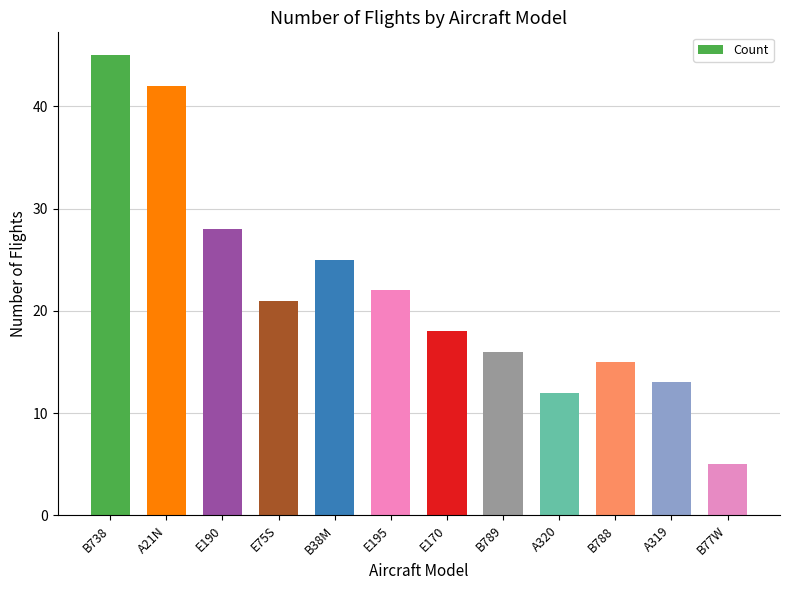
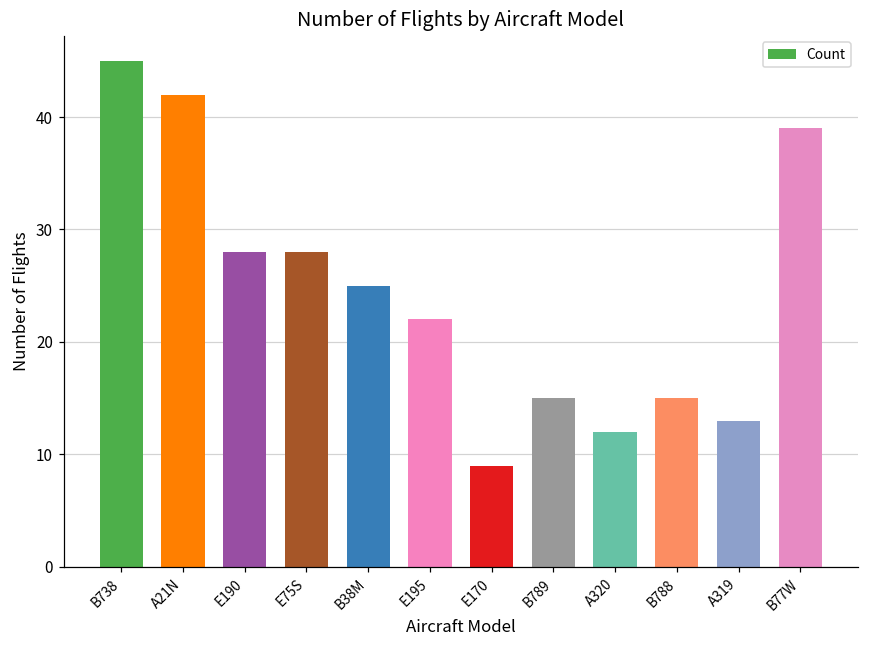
E75S: 21 -> 28
E170: 18 -> 9
B789: 16 -> 15
B77W: 5 -> 39
